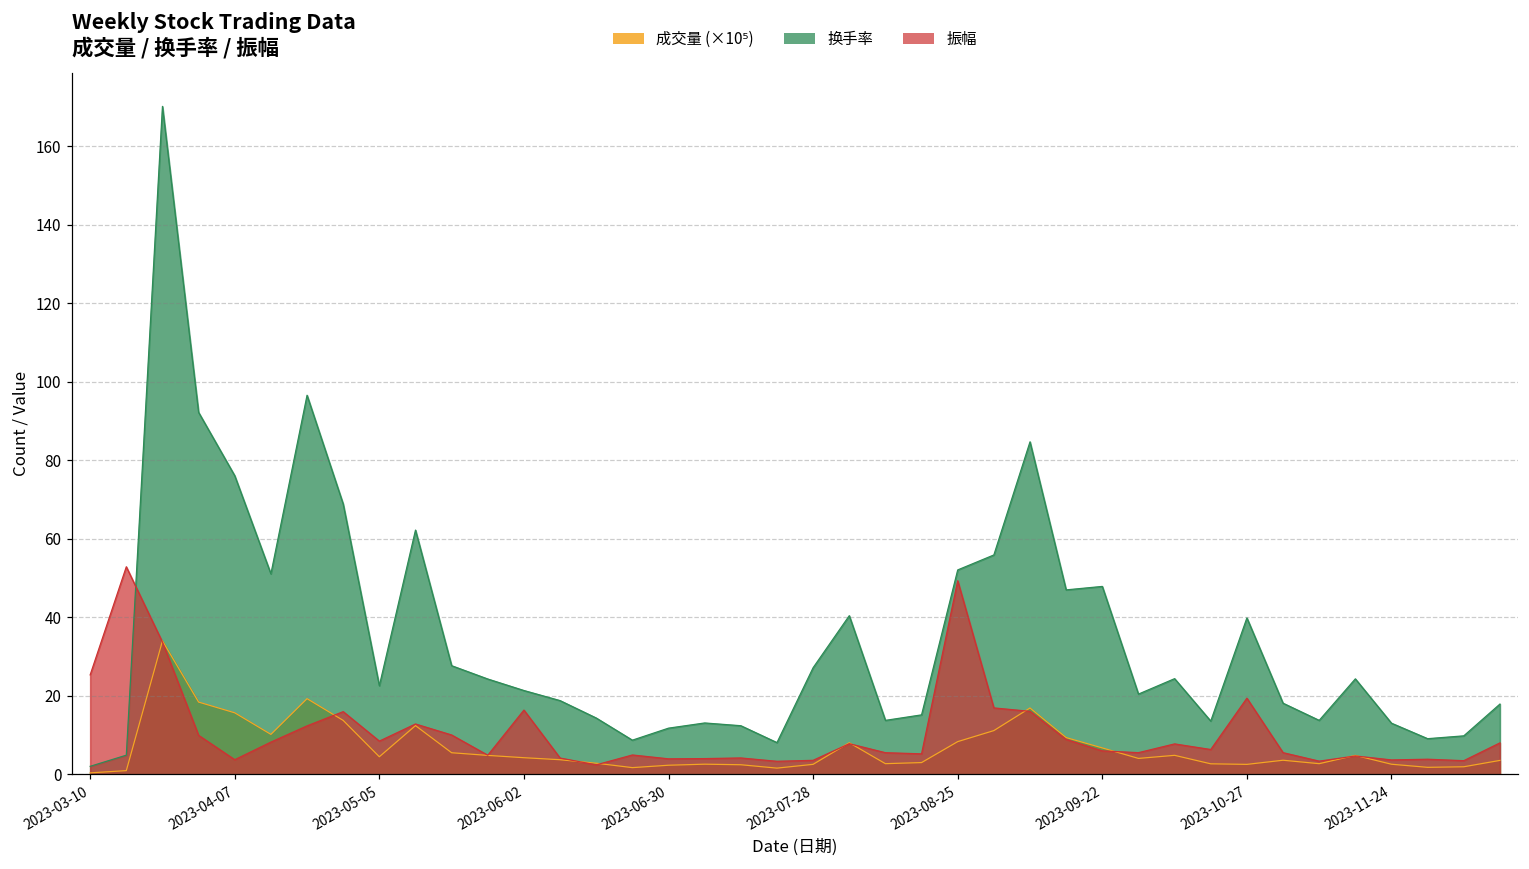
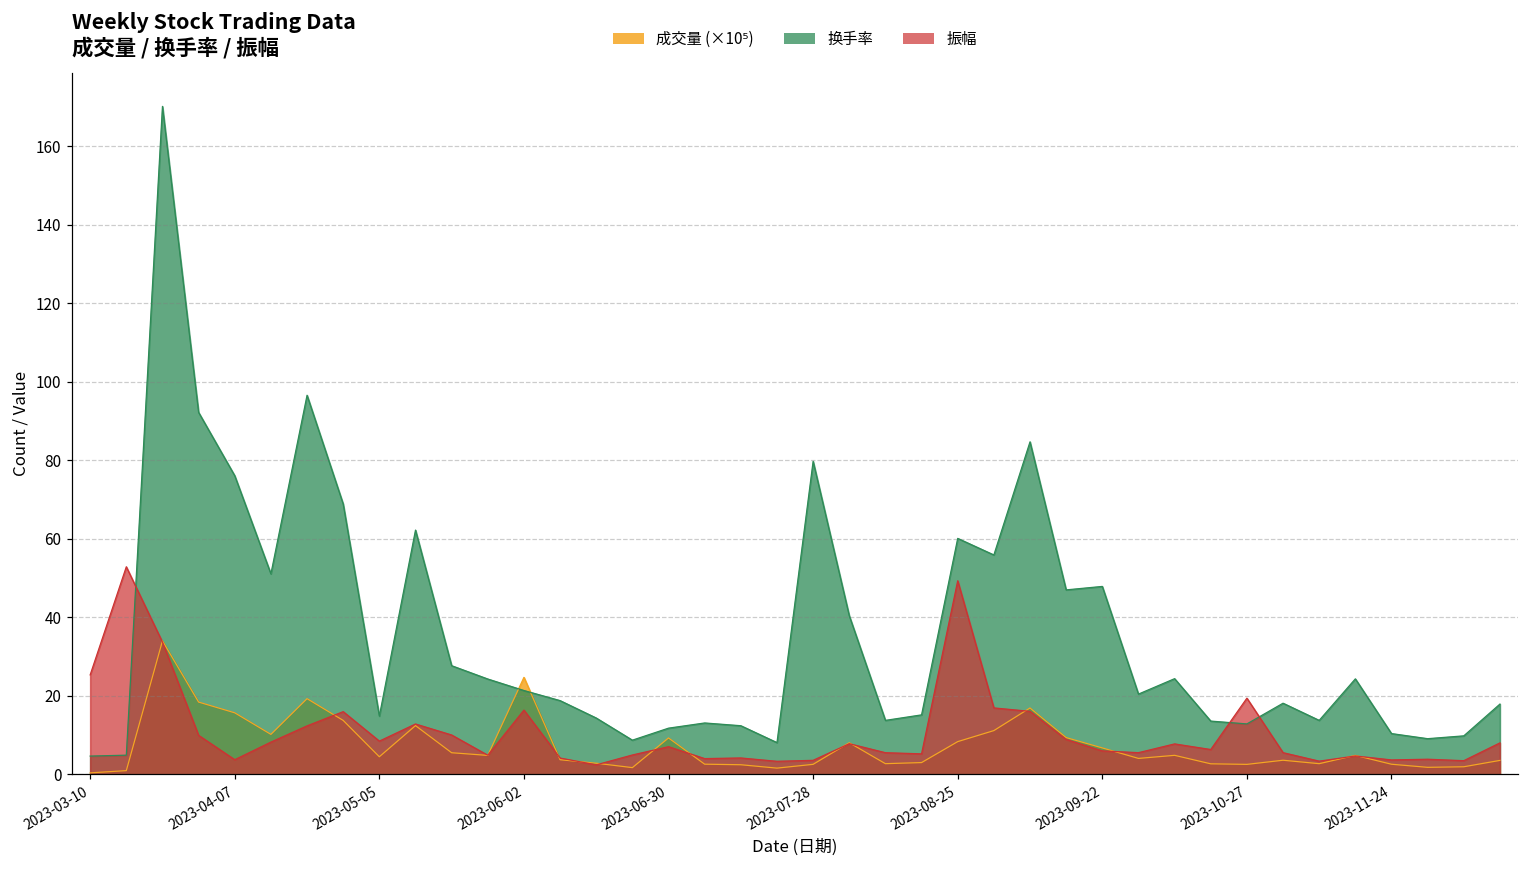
换手率, 2023-03-10: 2 -> 5
换手率, 2023-05-05: 23 -> 15
成交量 (×10⁵), 2023-06-02: 4 -> 25
成交量 (×10⁵), 2023-06-30: 2 -> 9
振幅, 2023-06-30: 4 -> 7
换手率, 2023-07-28: 27 -> 80
换手率, 2023-08-25: 52 -> 60
换手率, 2023-10-27: 40 -> 13
换手率, 2023-11-24: 13 -> 10
